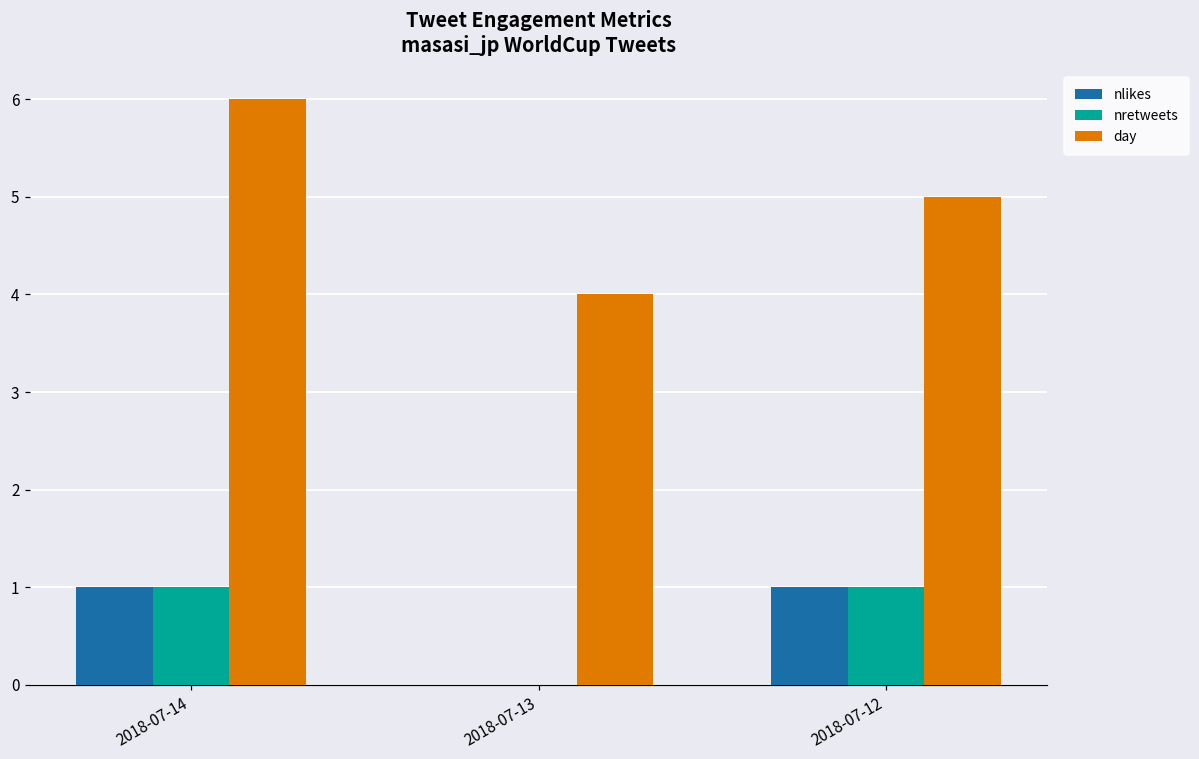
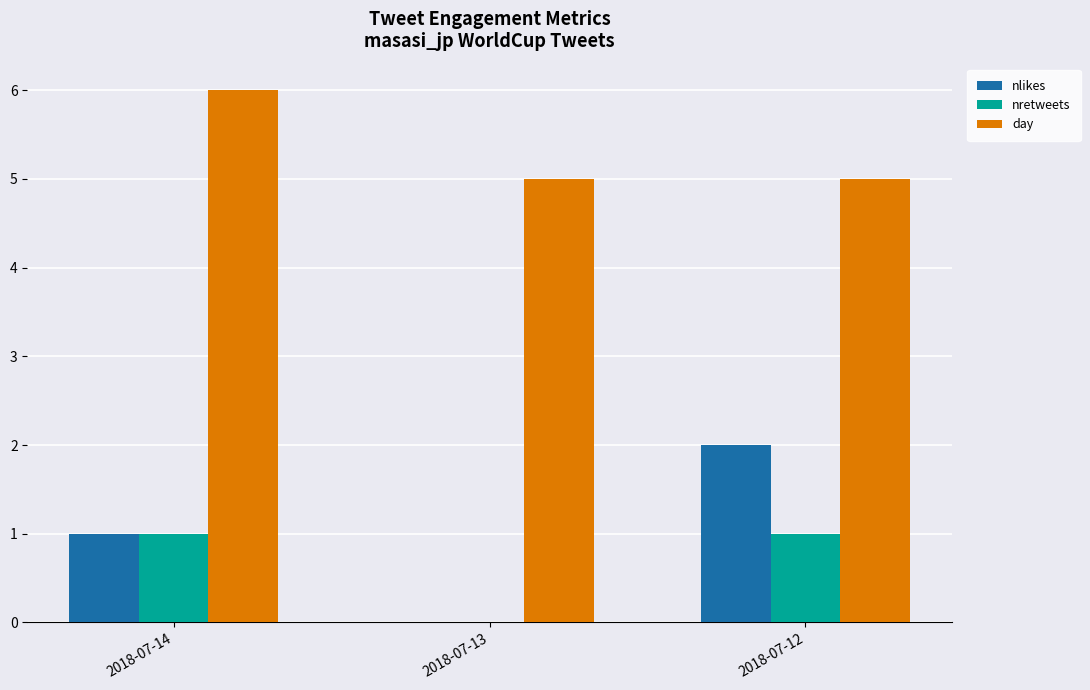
day, 2018-07-13: 4 -> 5
nlikes, 2018-07-12: 1 -> 2
